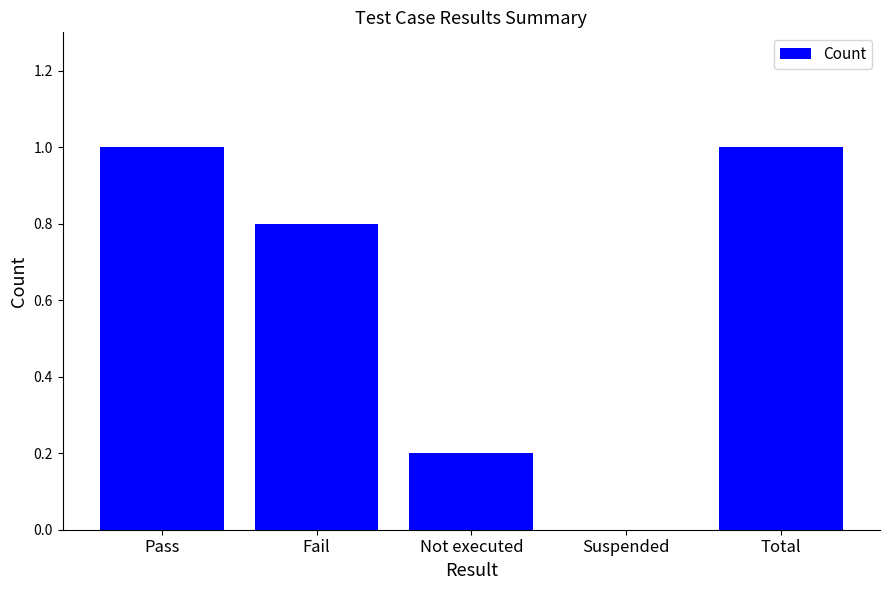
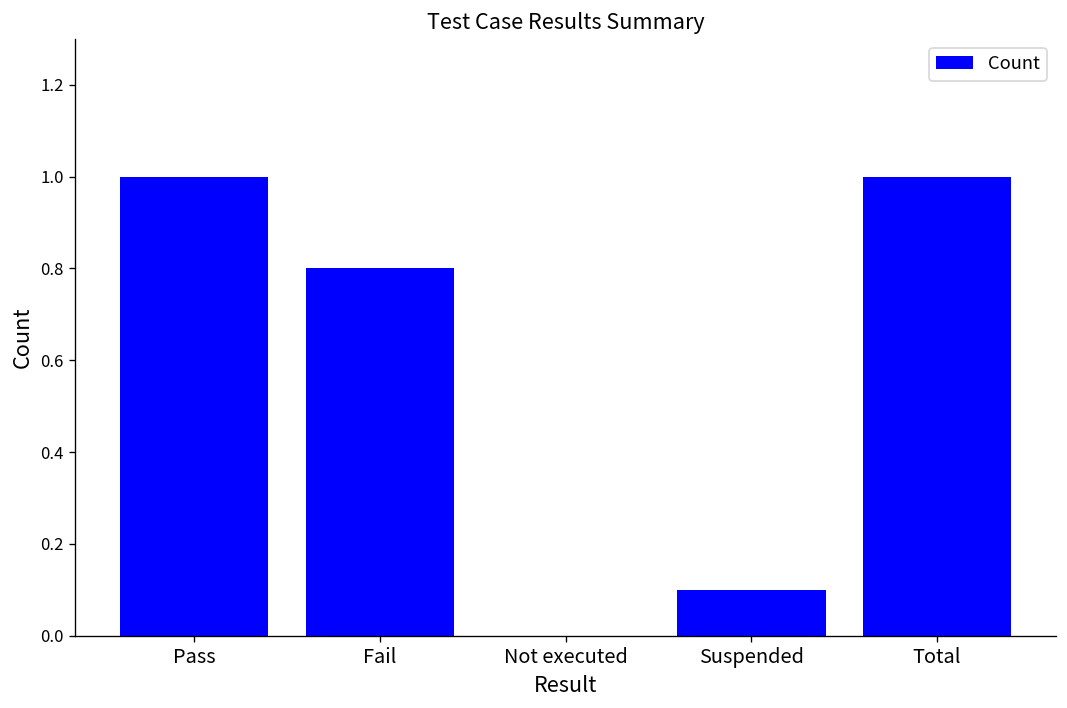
Not executed: 0.2 -> 0.0
Suspended: 0.0 -> 0.1
